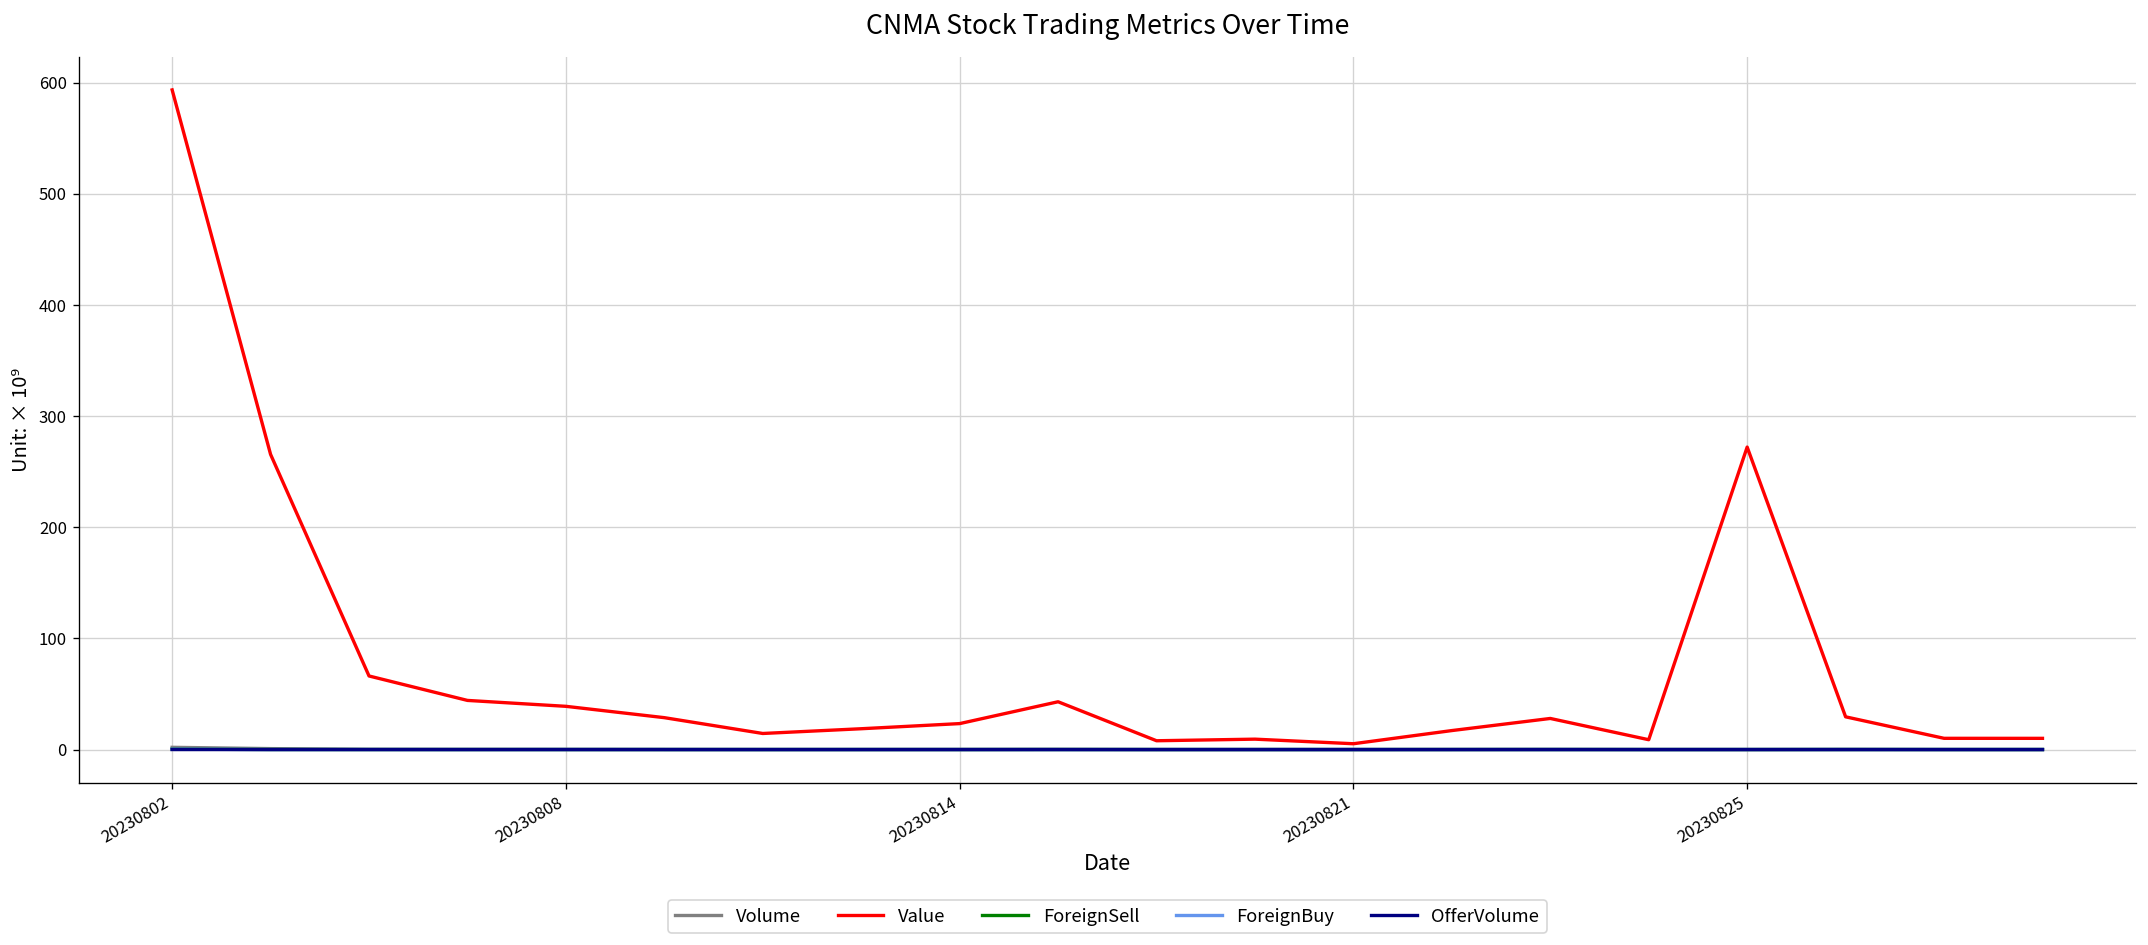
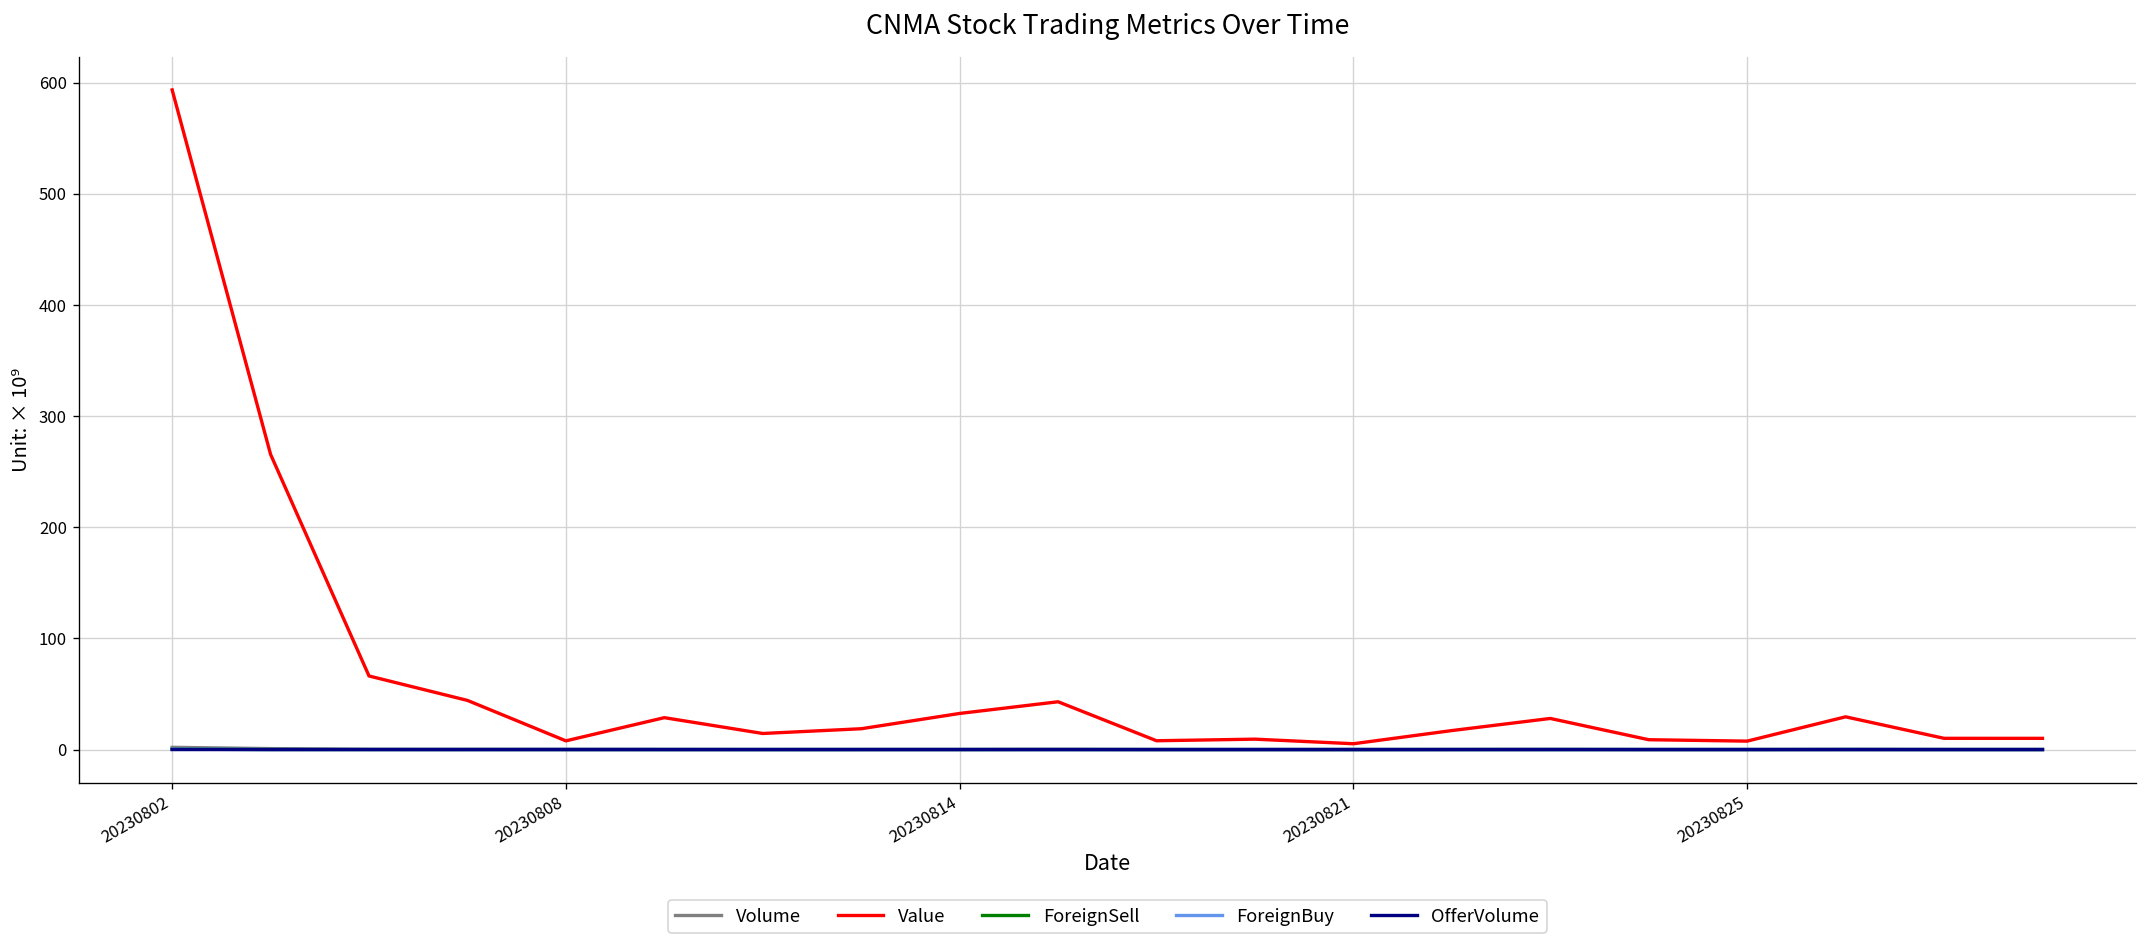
Value, 20230808: 40 -> 10
Value, 20230814: 20 -> 30
Value, 20230825: 270 -> 10
